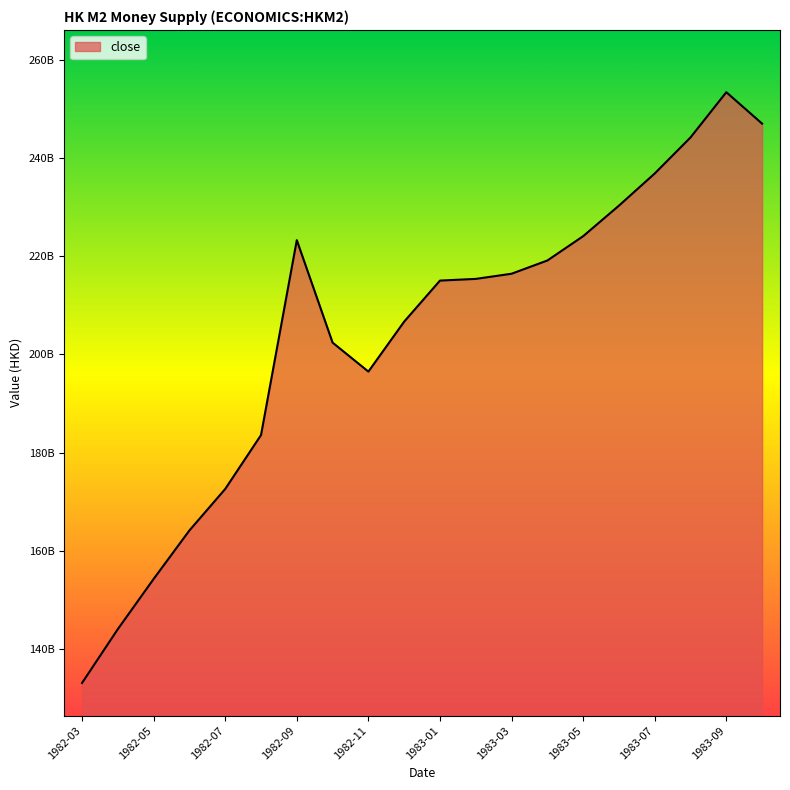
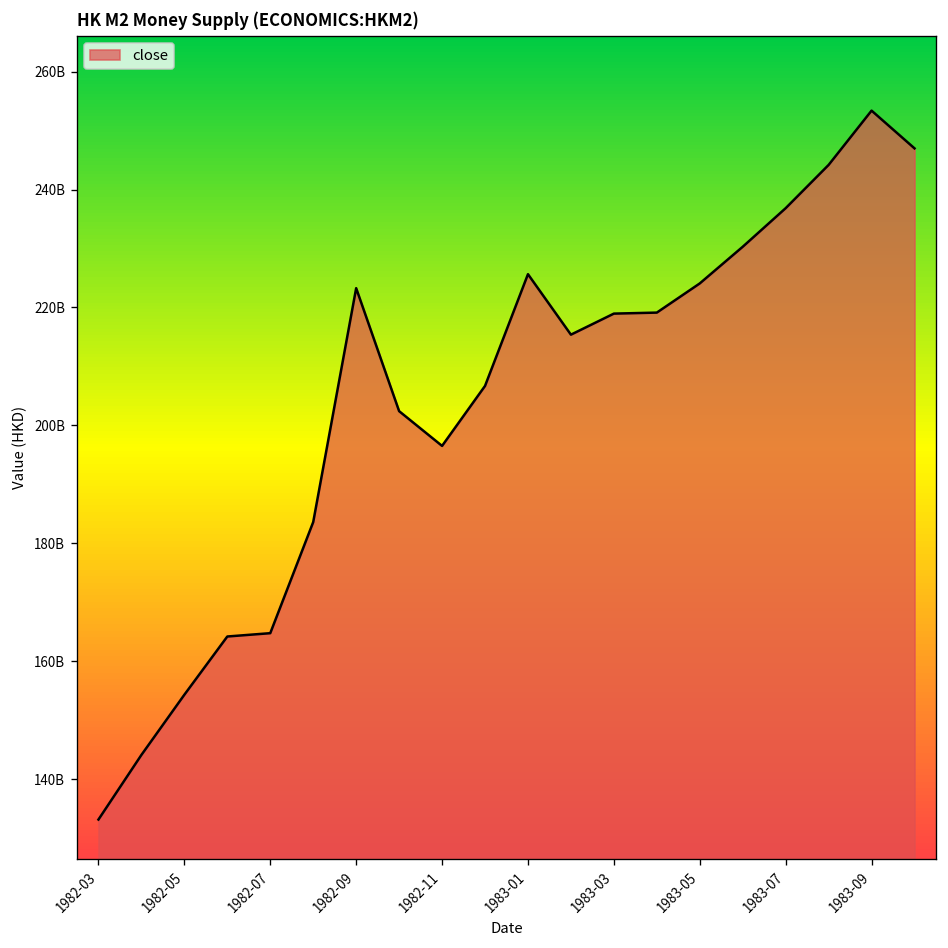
1982-07: 173000000000 -> 165000000000
1983-01: 215000000000 -> 226000000000
1983-03: 216000000000 -> 219000000000
